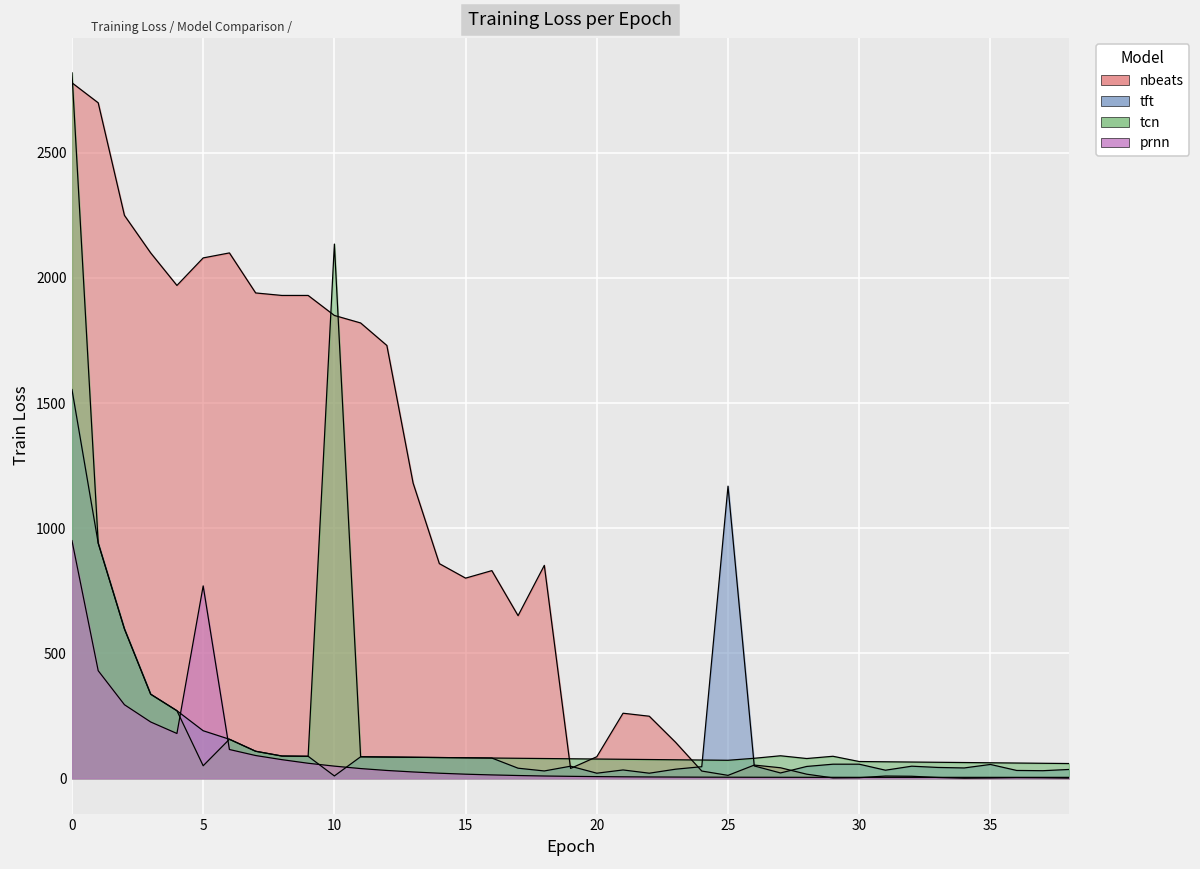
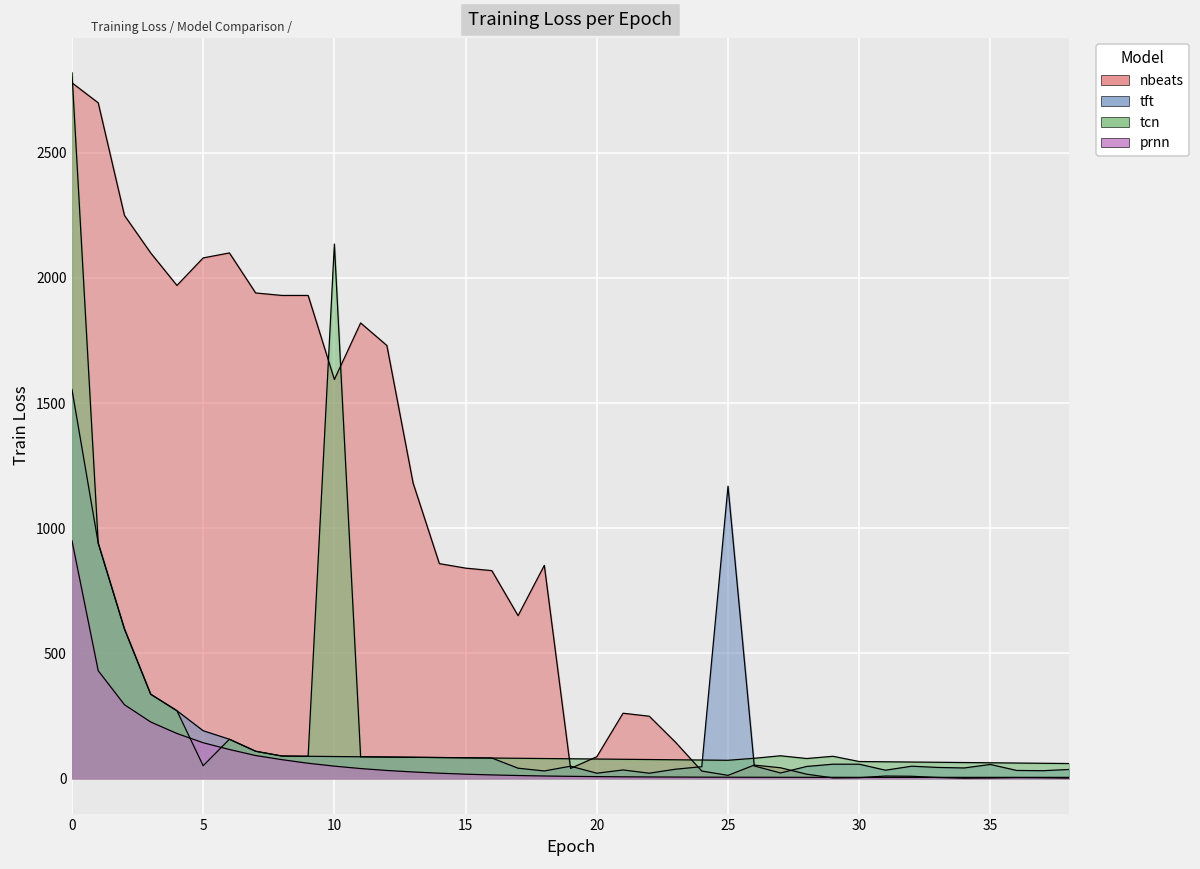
prnn, 5: 770 -> 140
nbeats, 10: 1850 -> 1590
tft, 10: 10 -> 90
nbeats, 15: 800 -> 840
